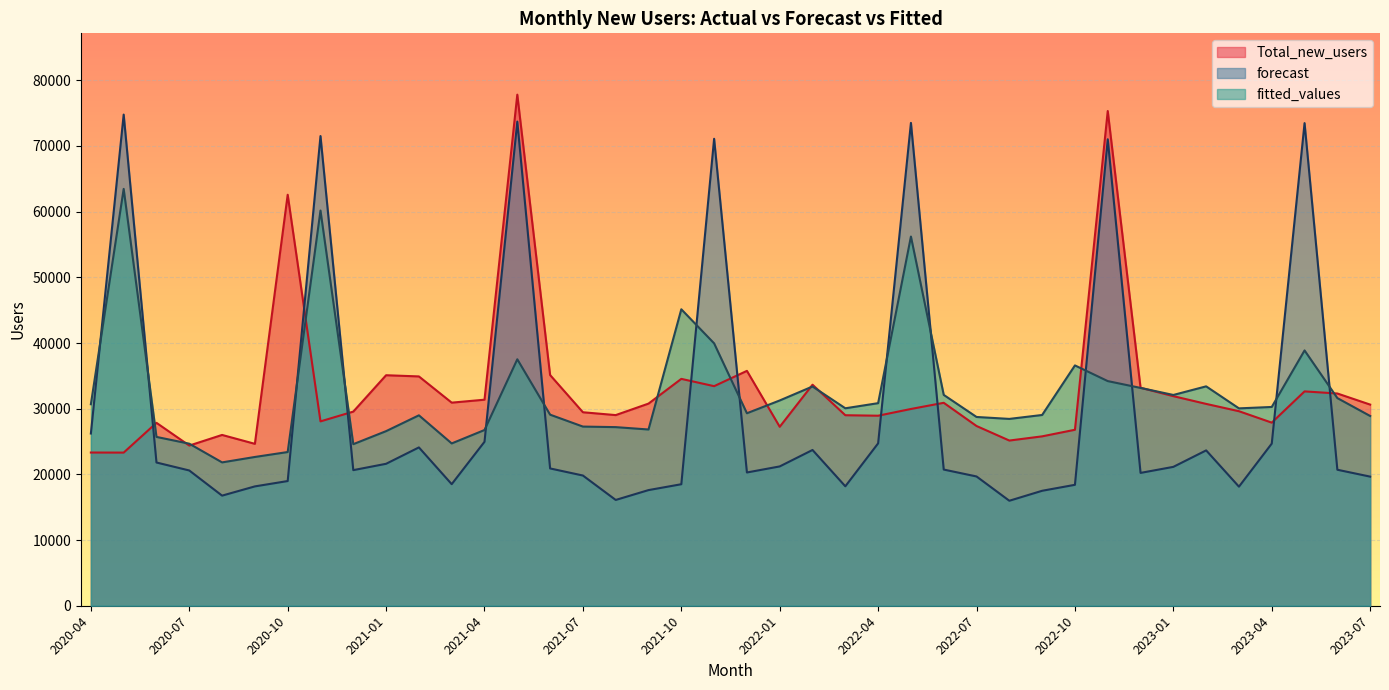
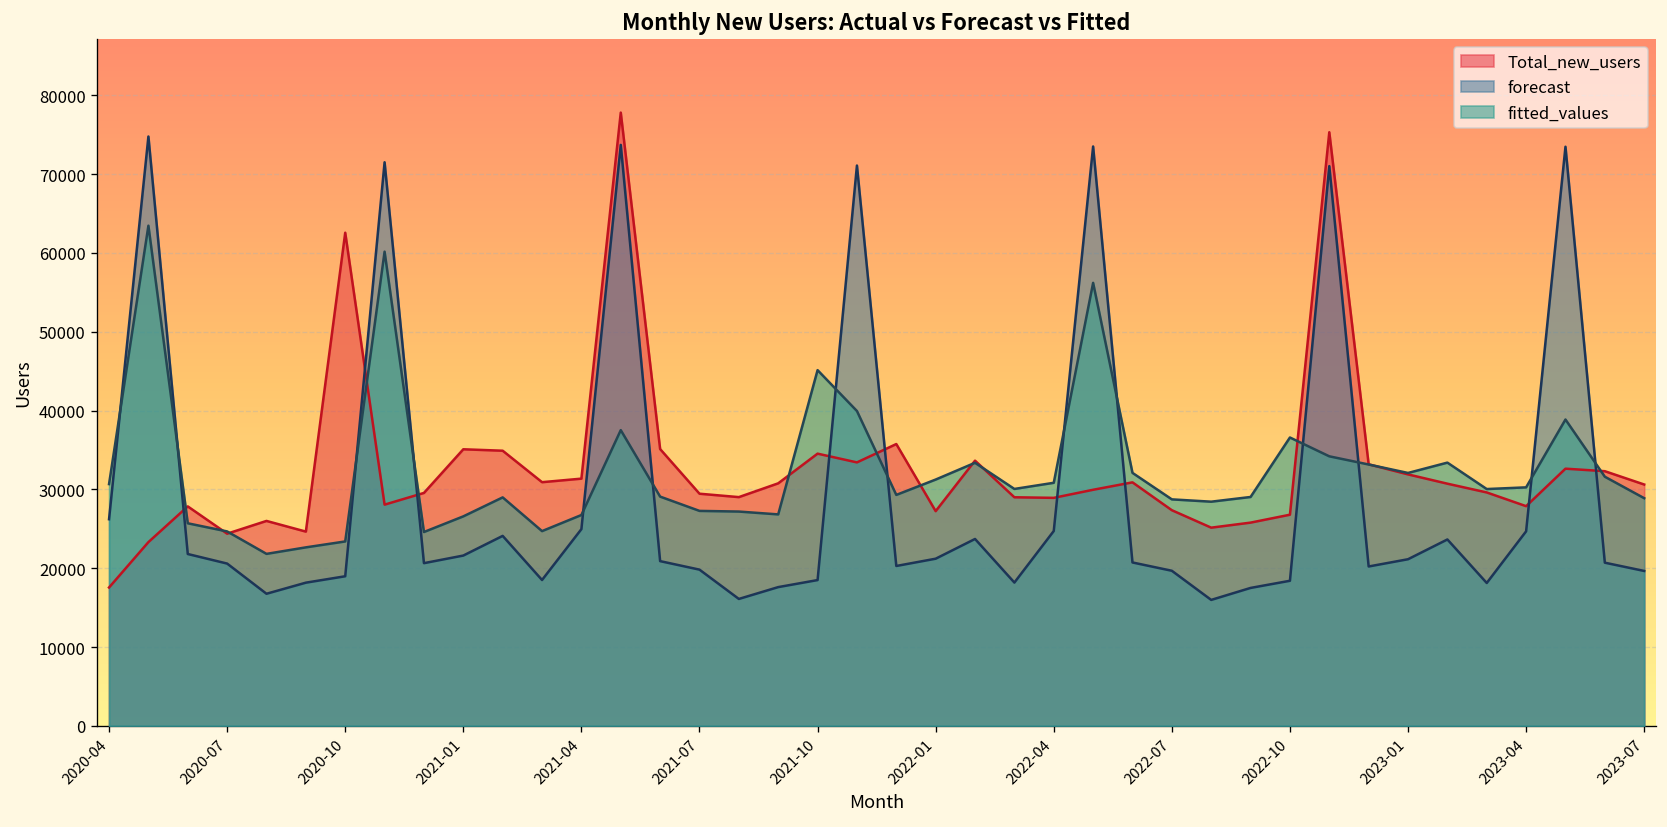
Total_new_users, 2020-04: 23000 -> 18000
